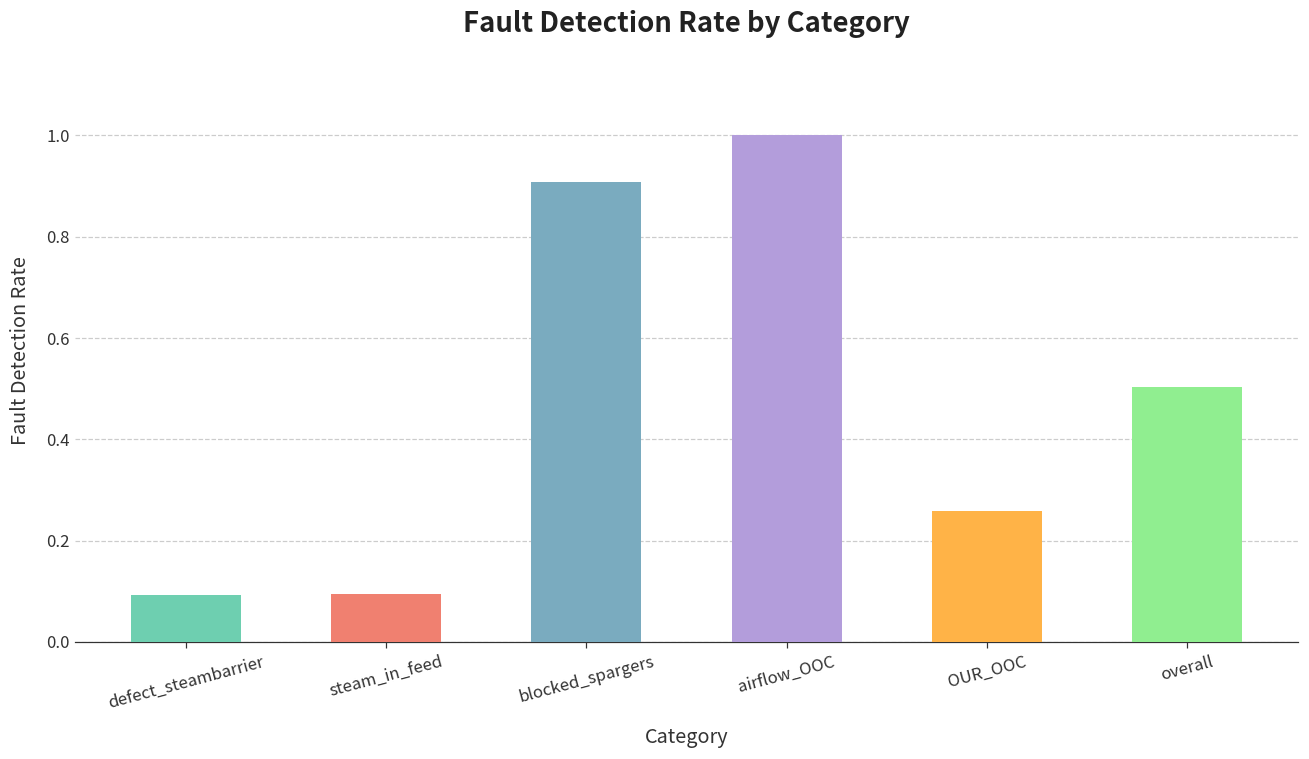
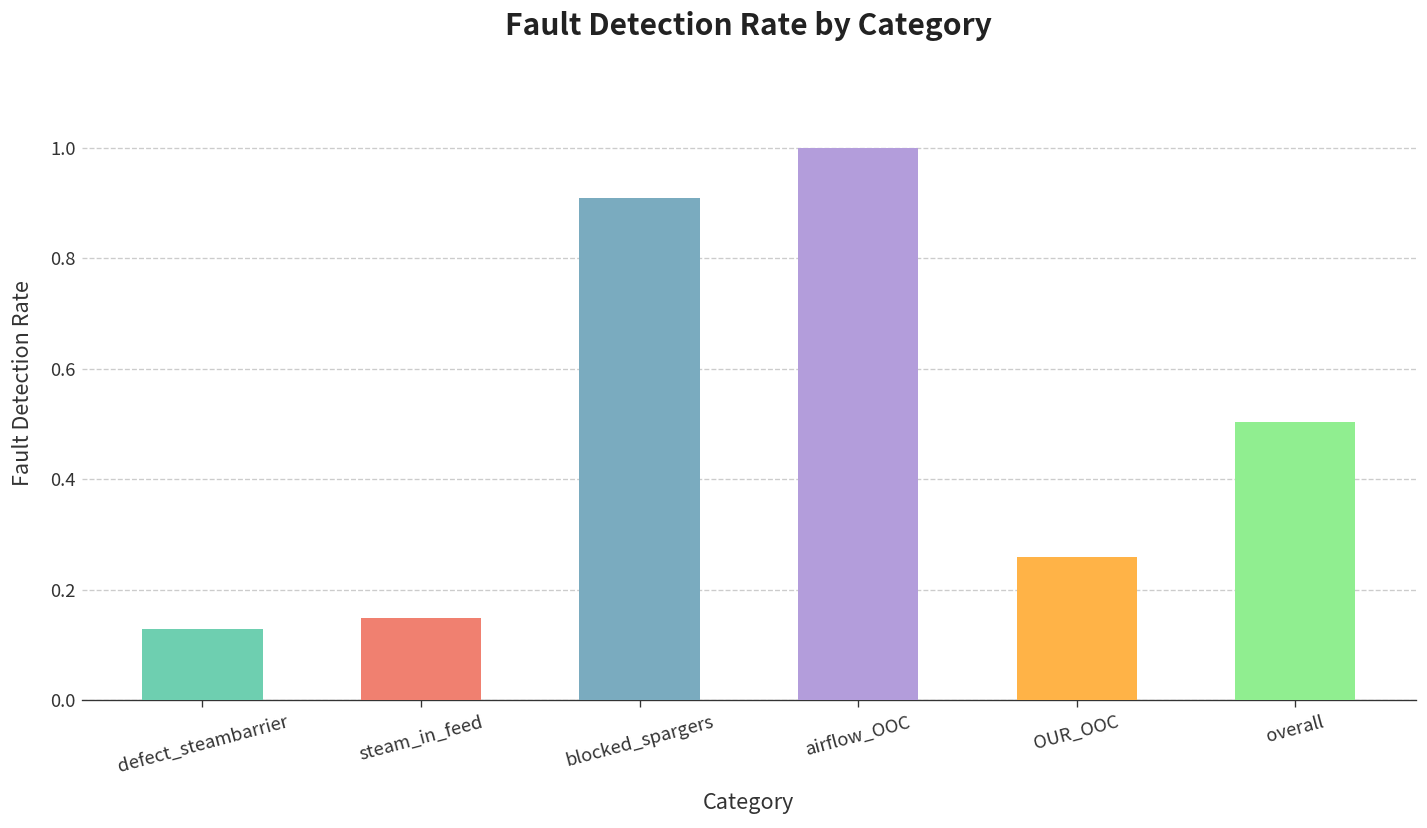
defect_steambarrier: 0.09 -> 0.13
steam_in_feed: 0.09 -> 0.15
